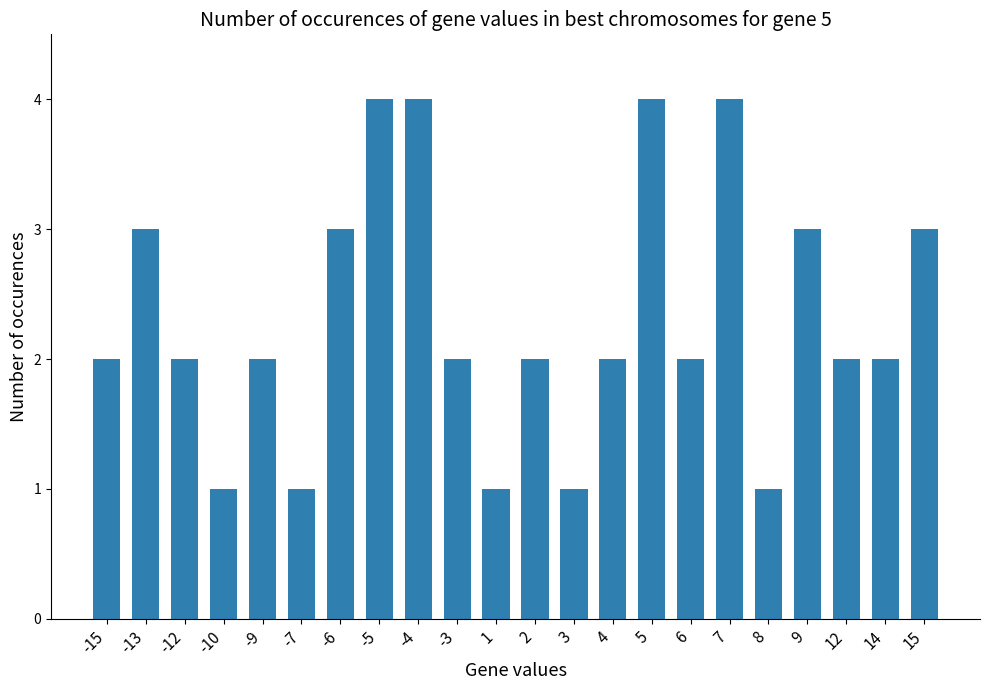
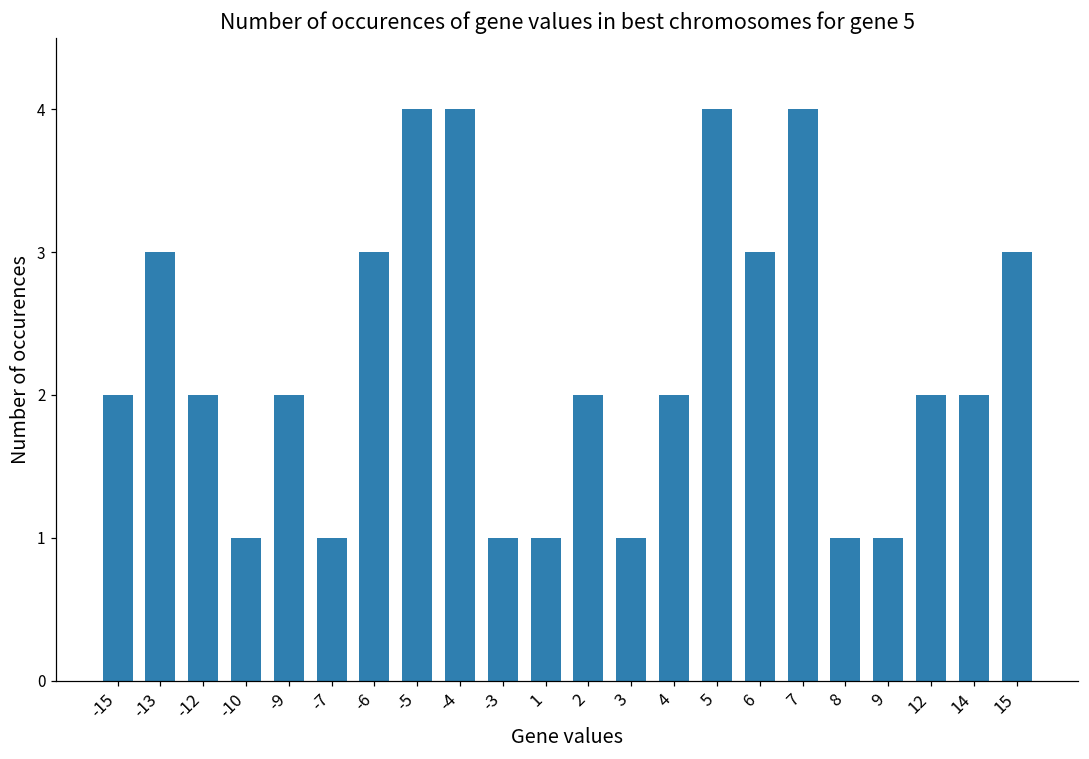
-3: 2 -> 1
6: 2 -> 3
9: 3 -> 1
